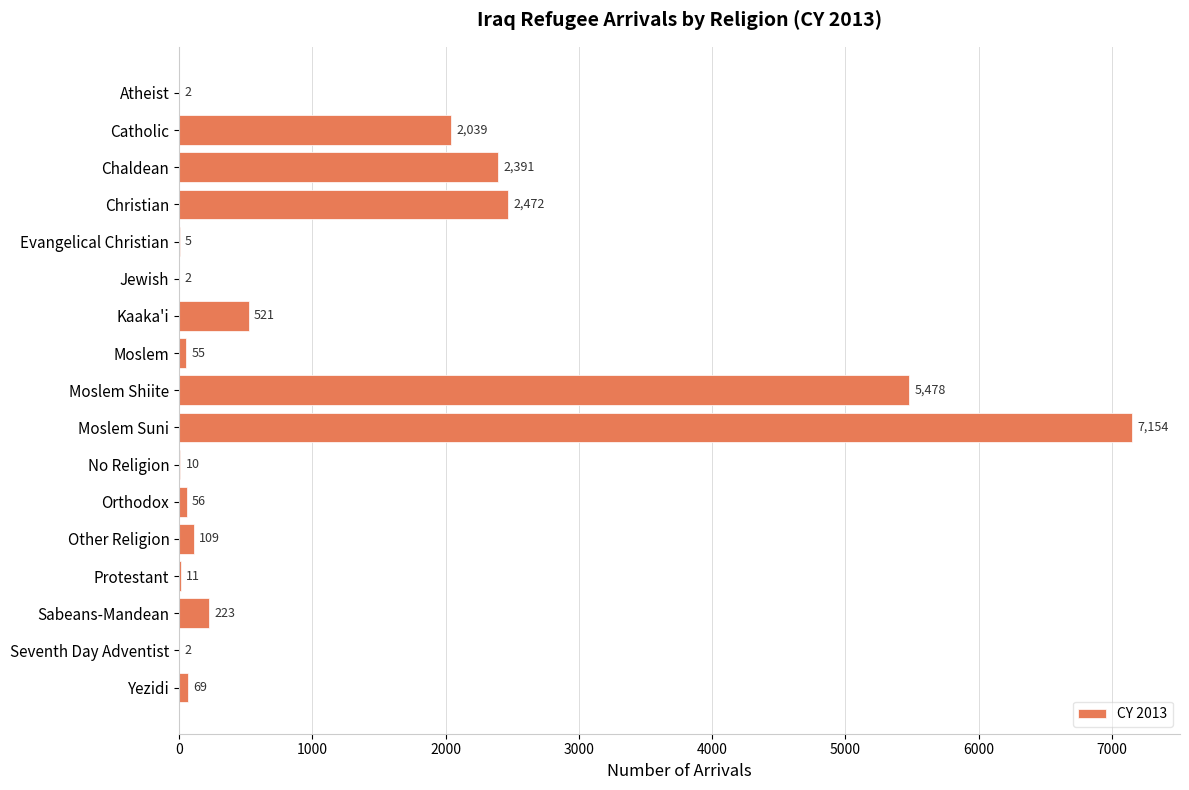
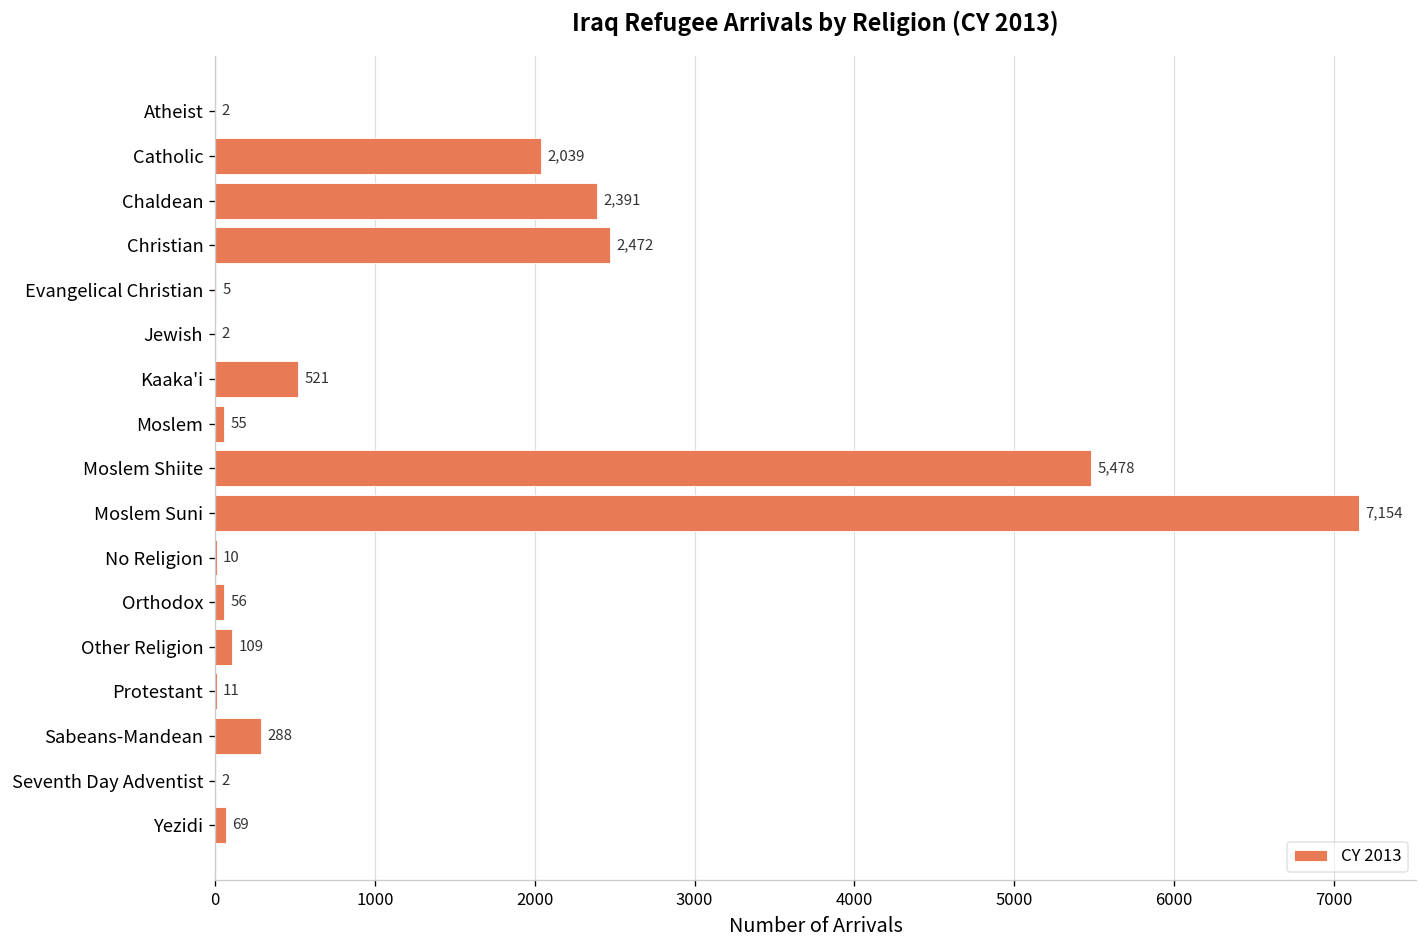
Sabeans-Mandean: 223 -> 288
